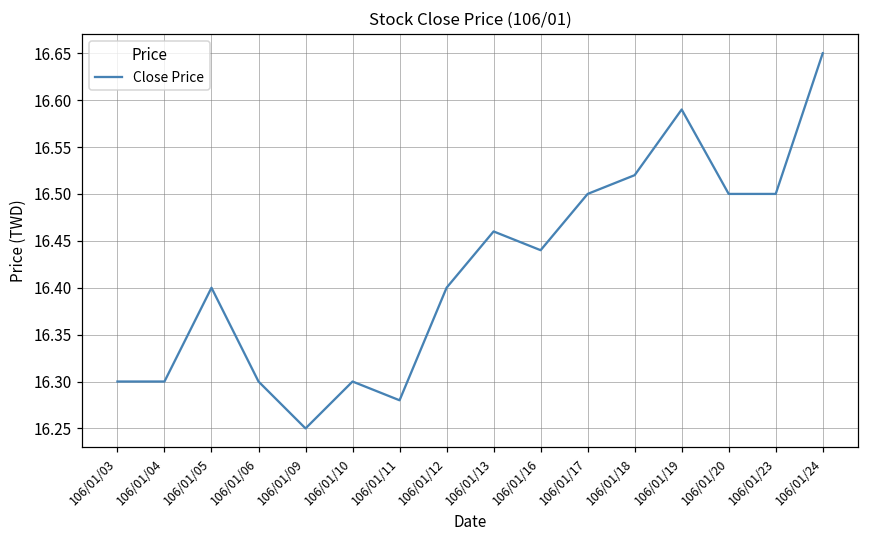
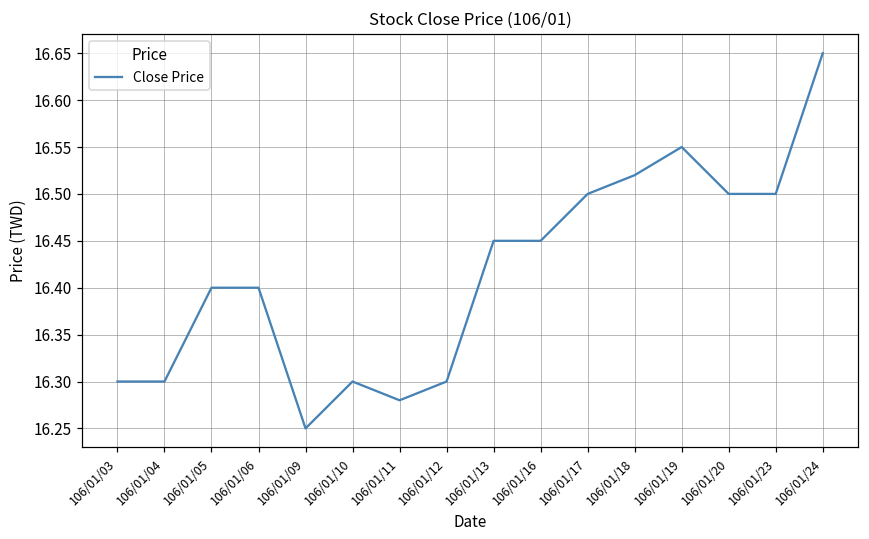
106/01/06: 16.3 -> 16.4
106/01/12: 16.4 -> 16.3
106/01/13: 16.46 -> 16.45
106/01/16: 16.44 -> 16.45
106/01/19: 16.59 -> 16.55
